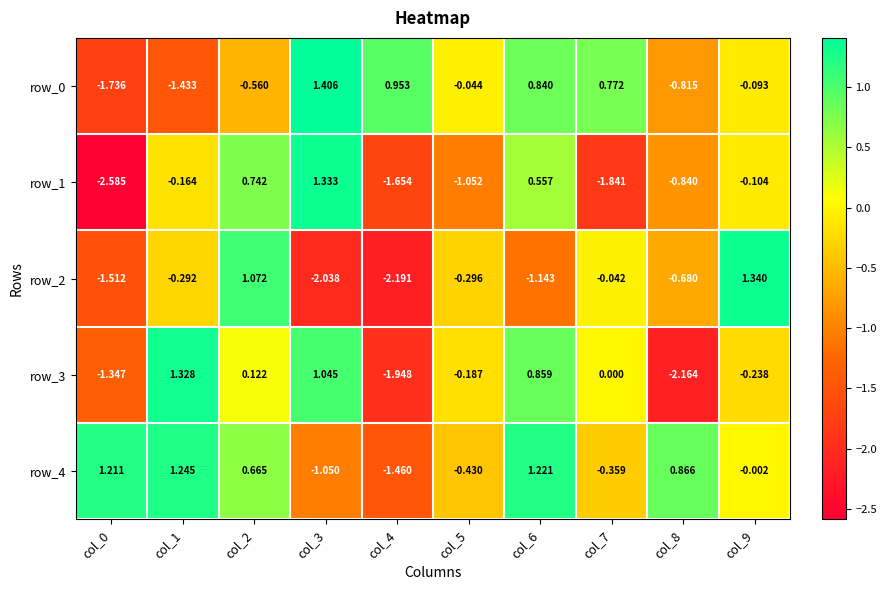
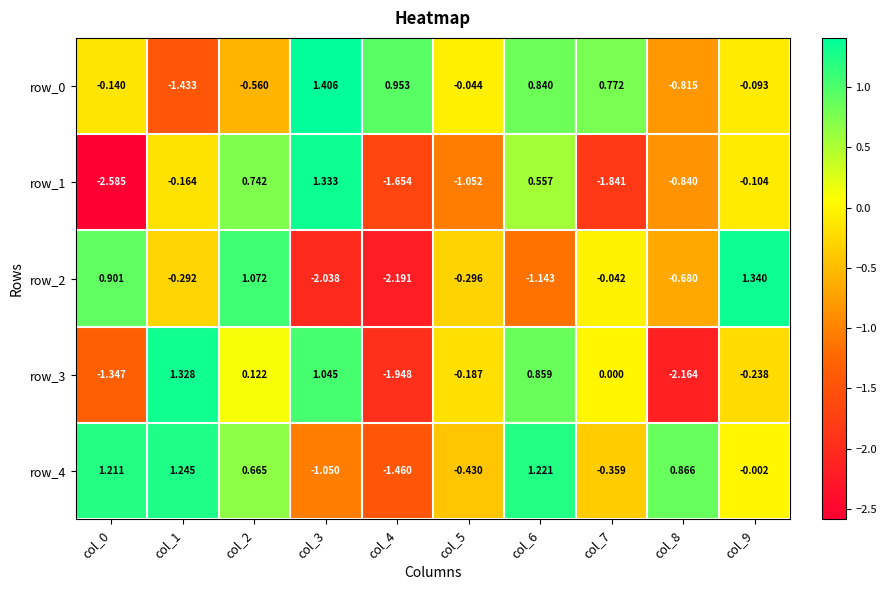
row_0, col_0: -1.736 -> -0.140
row_2, col_0: -1.512 -> 0.901
